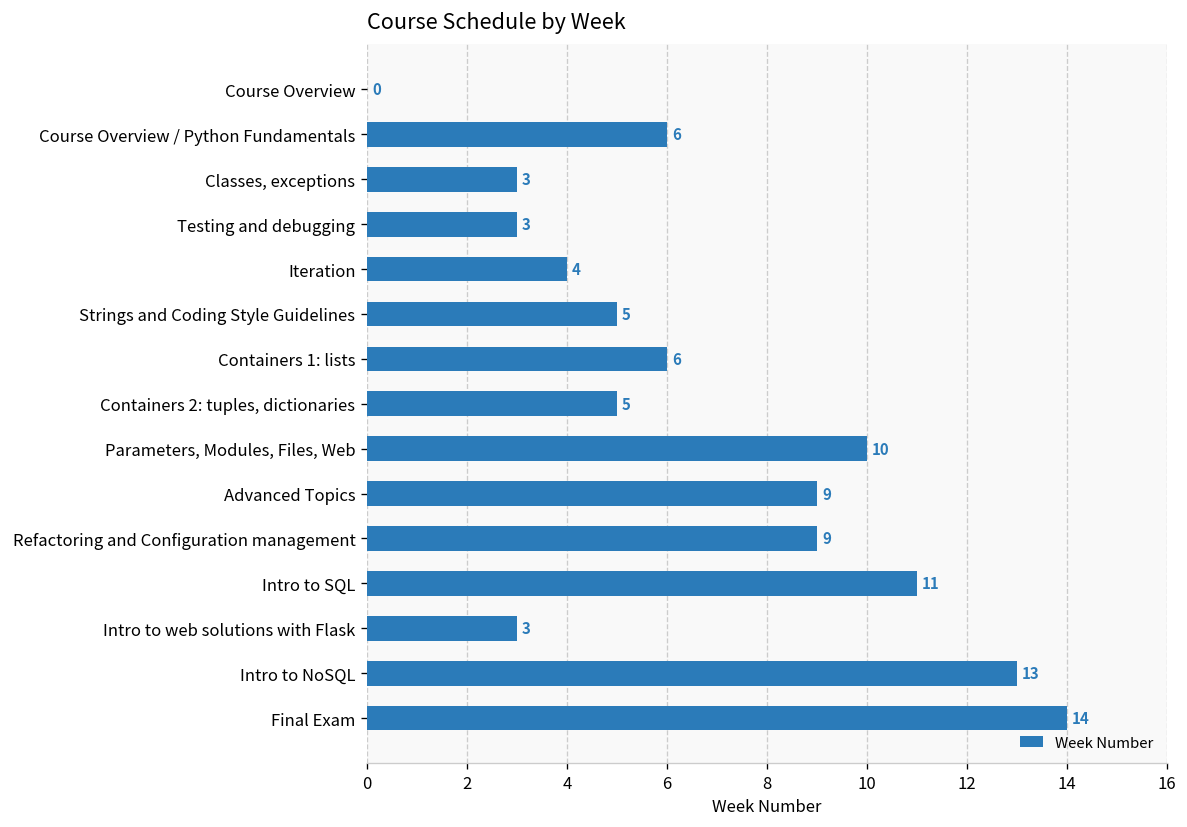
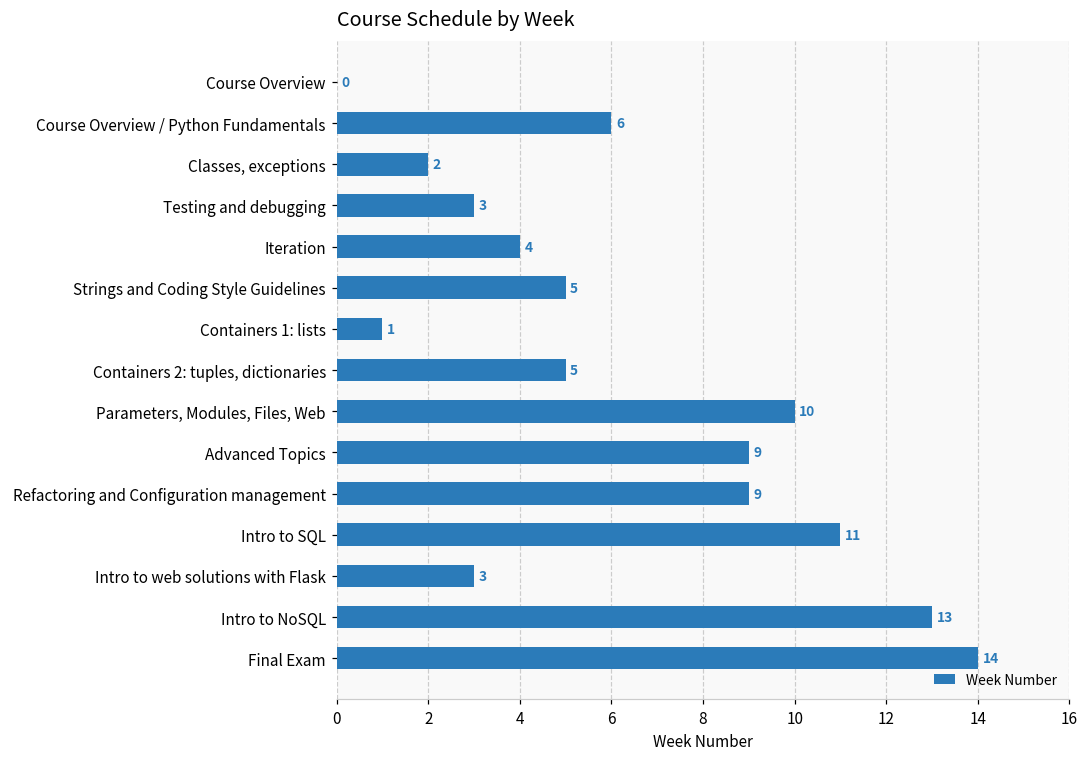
Classes, exceptions: 3 -> 2
Containers 1: lists: 6 -> 1
